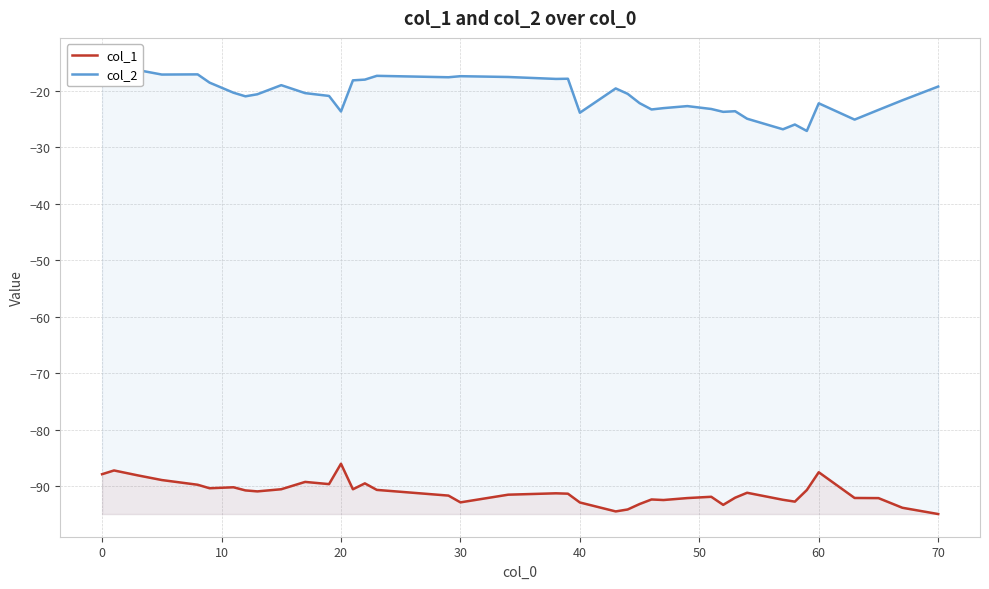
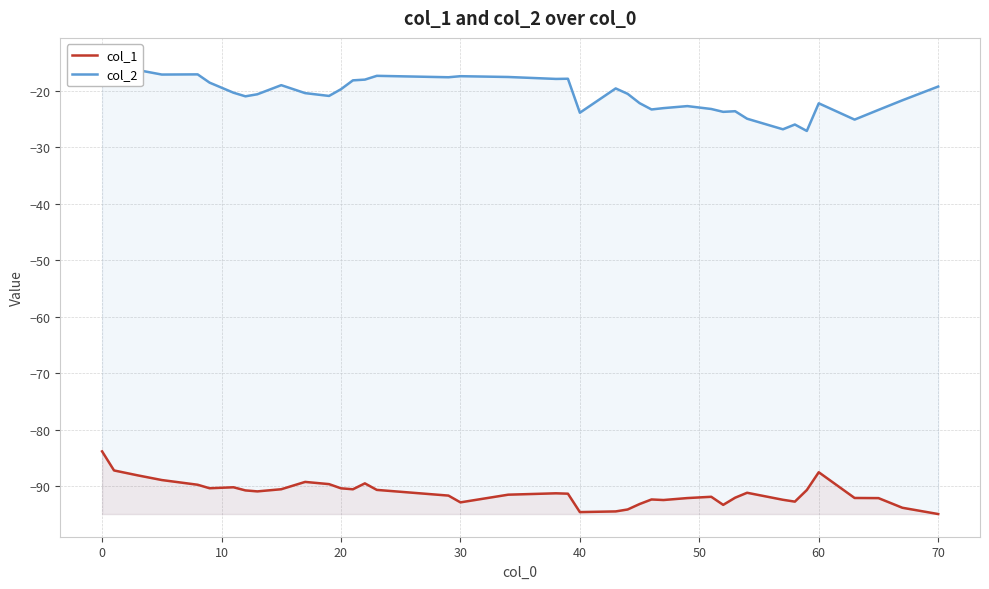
col_1, 0: -88 -> -84
col_1, 20: -86 -> -90
col_2, 20: -24 -> -20
col_1, 40: -93 -> -95
